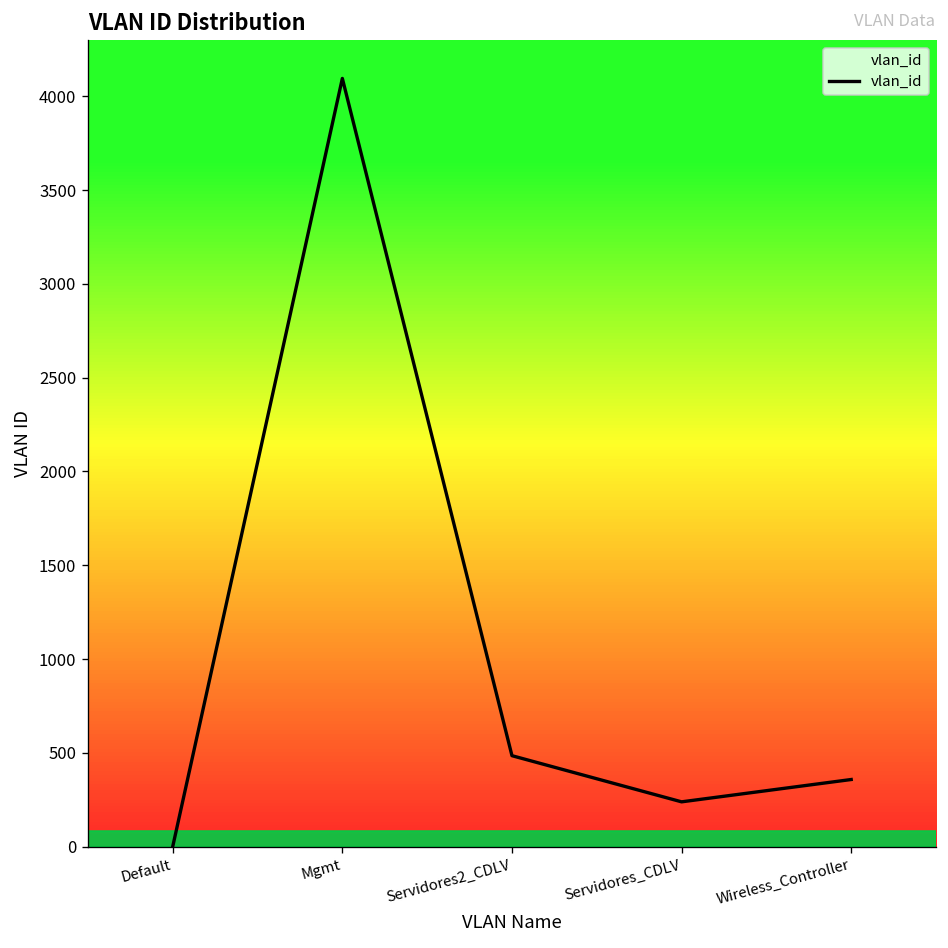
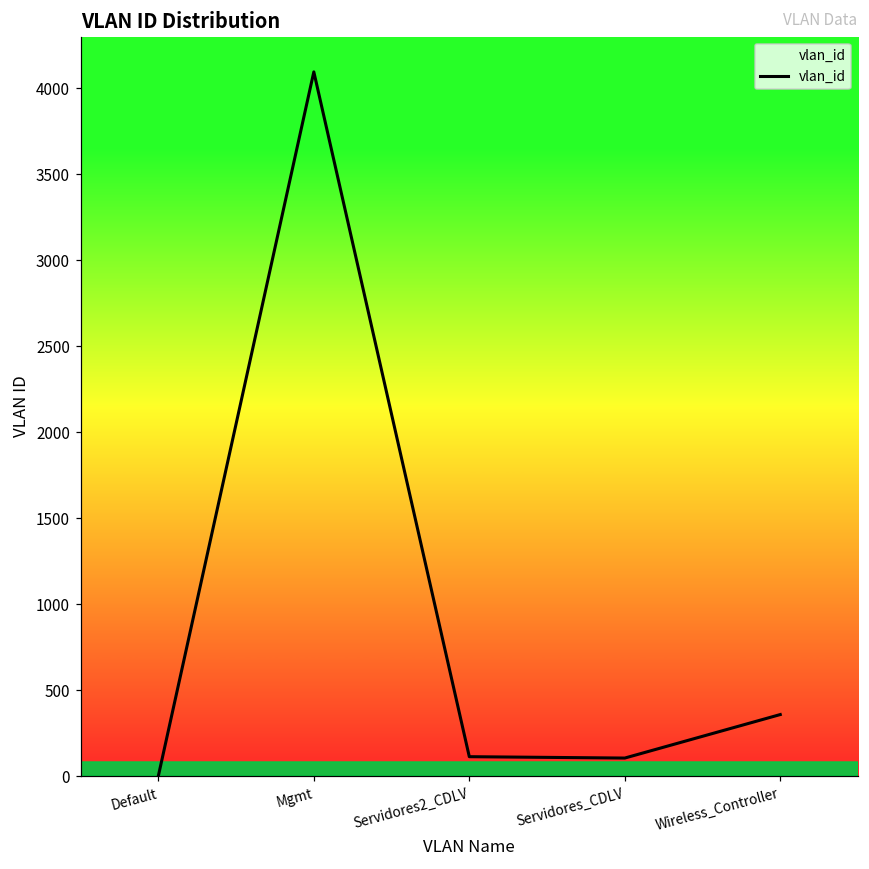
Servidores2_CDLV: 490 -> 110
Servidores_CDLV: 240 -> 110
